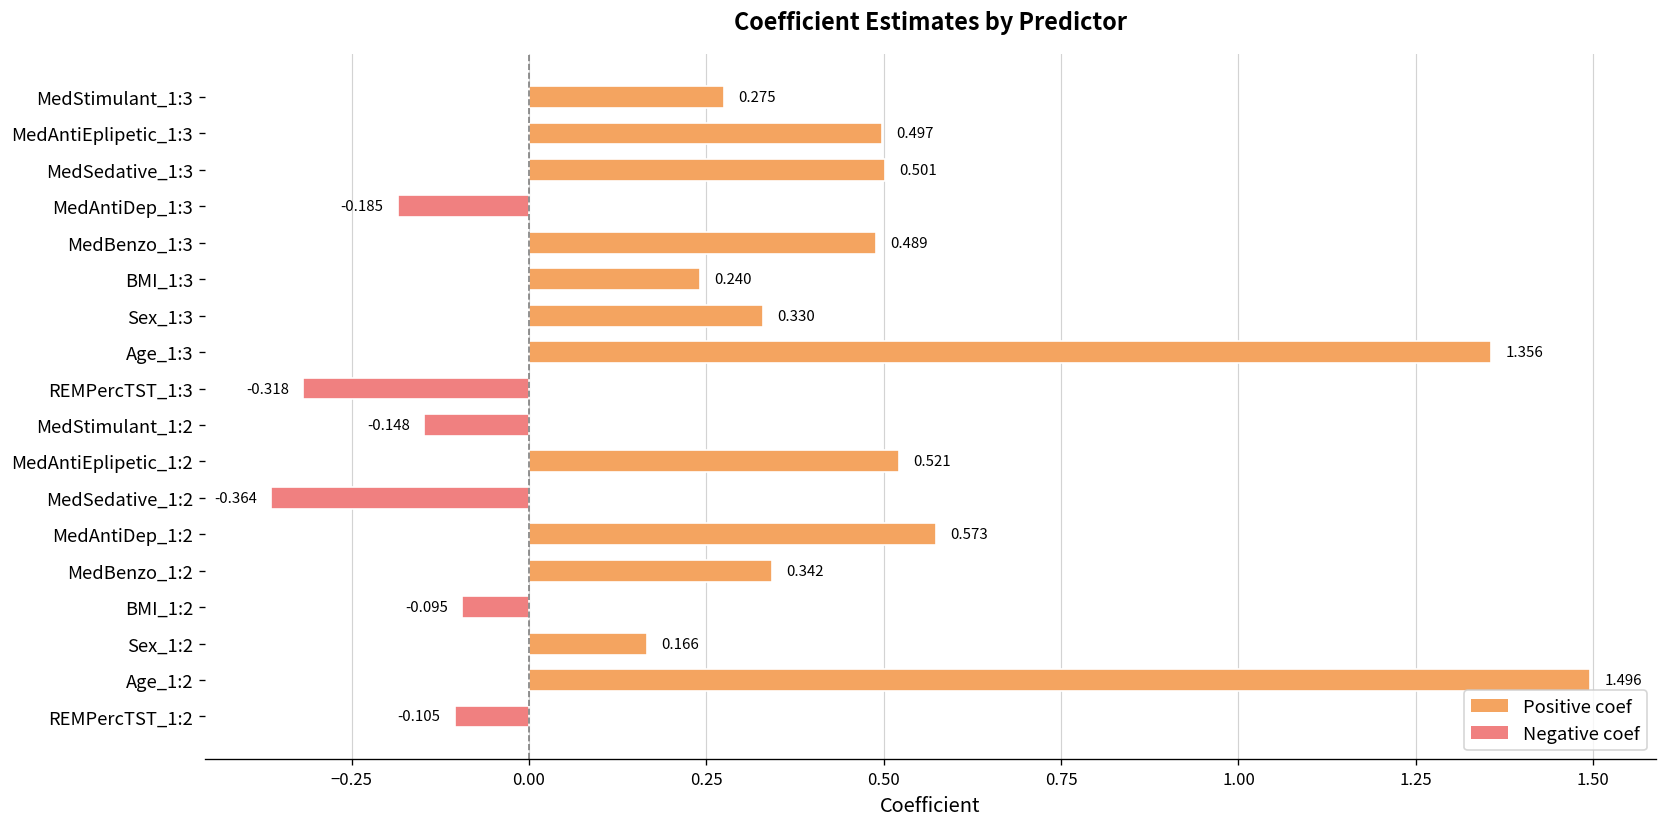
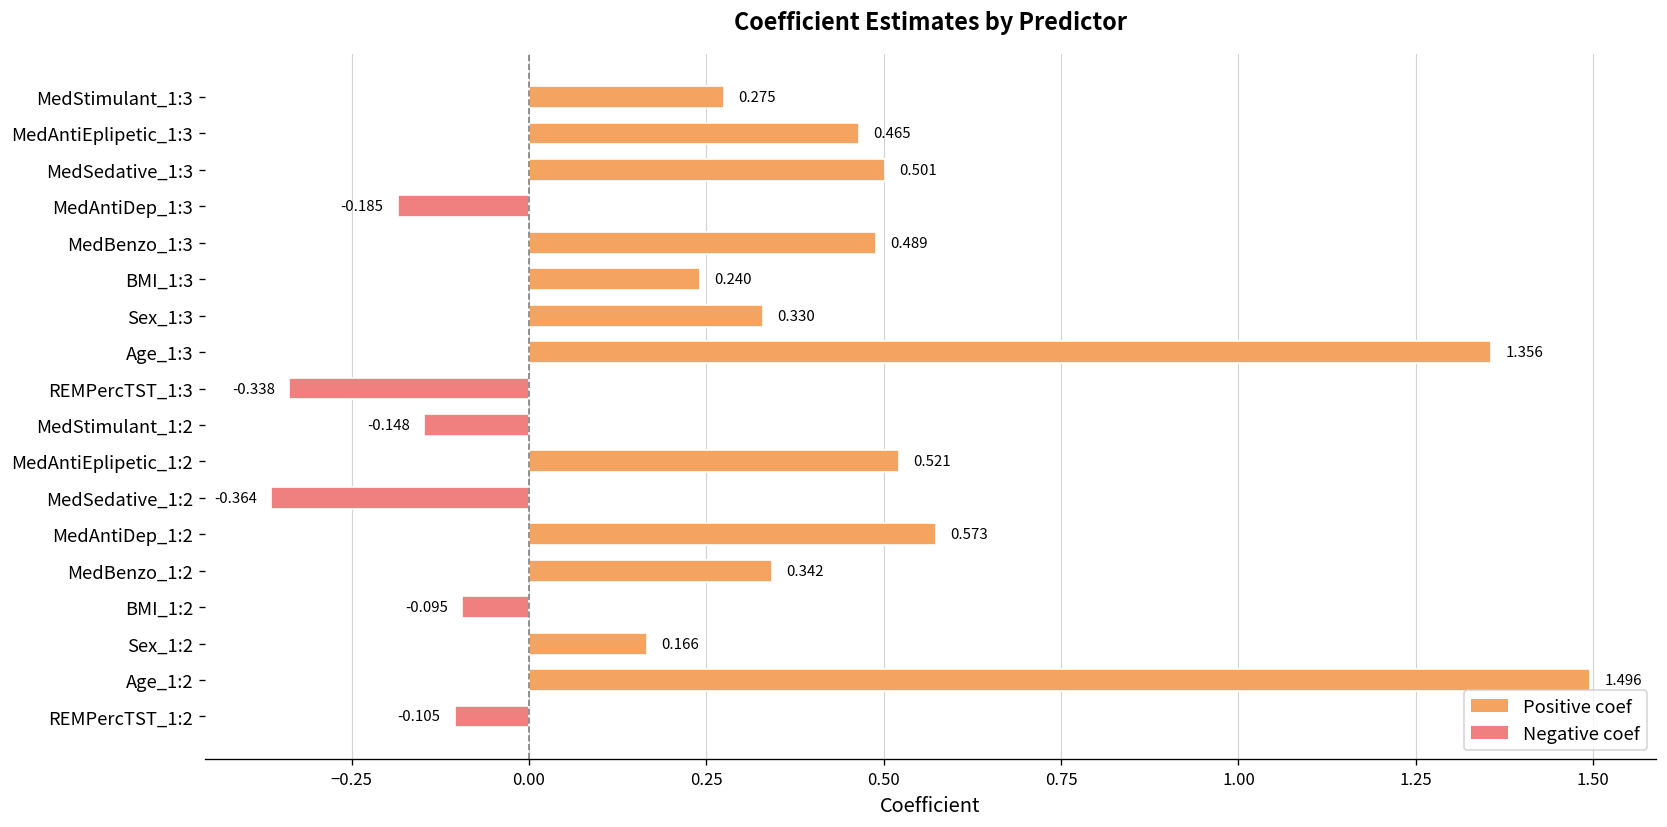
MedAntiEplipetic_1:3: 0.497 -> 0.465
REMPercTST_1:3: -0.318 -> -0.338
